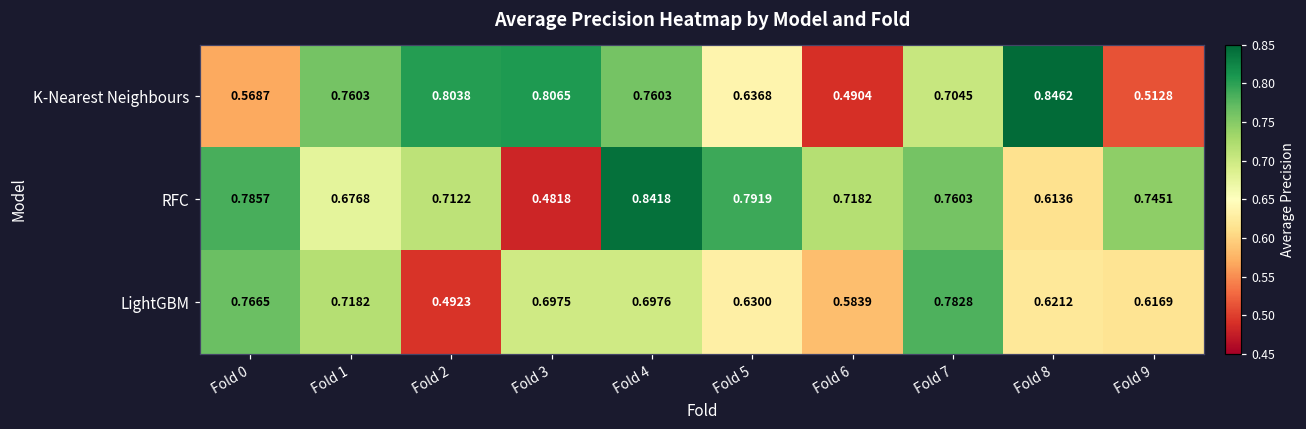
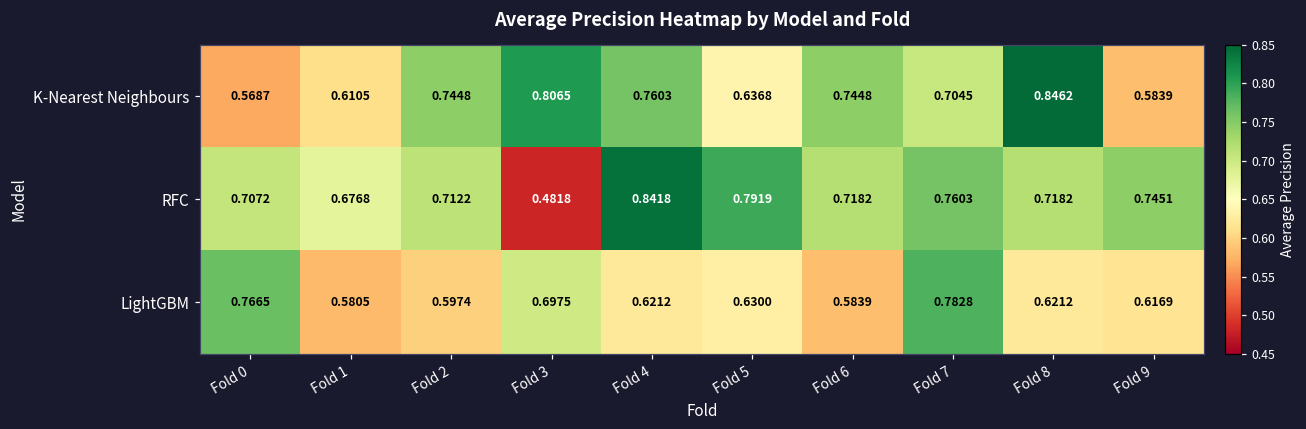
K-Nearest Neighbours, Fold 1: 0.7603 -> 0.6105
K-Nearest Neighbours, Fold 2: 0.8038 -> 0.7448
K-Nearest Neighbours, Fold 6: 0.4904 -> 0.7448
K-Nearest Neighbours, Fold 9: 0.5128 -> 0.5839
RFC, Fold 0: 0.7857 -> 0.7072
RFC, Fold 8: 0.6136 -> 0.7182
LightGBM, Fold 1: 0.7182 -> 0.5805
LightGBM, Fold 2: 0.4923 -> 0.5974
LightGBM, Fold 4: 0.6976 -> 0.6212
